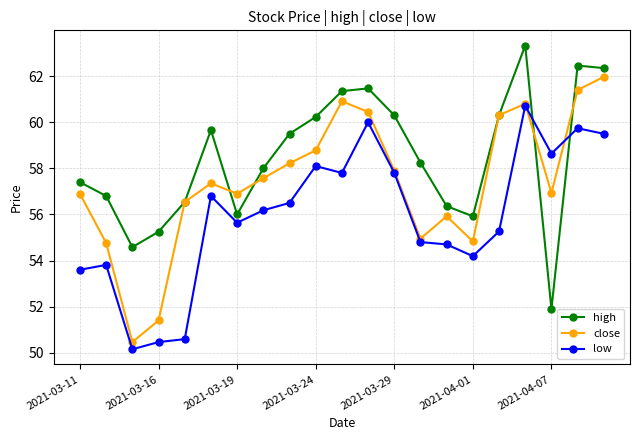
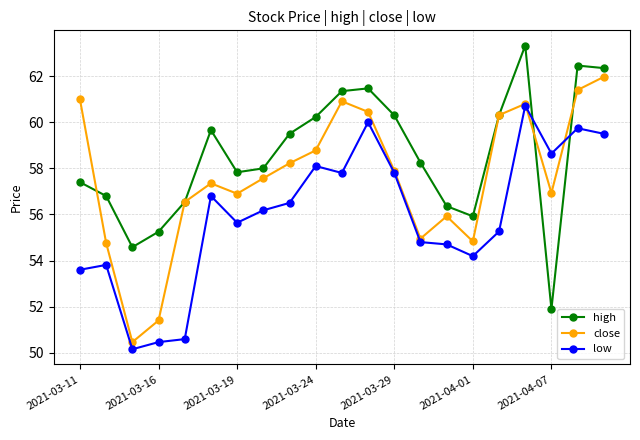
close, 2021-03-11: 56.9 -> 61.0
high, 2021-03-19: 56.0 -> 57.8
